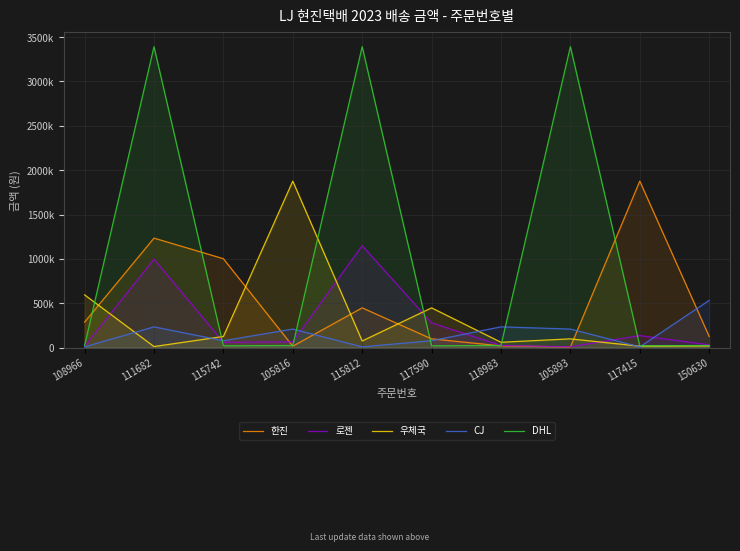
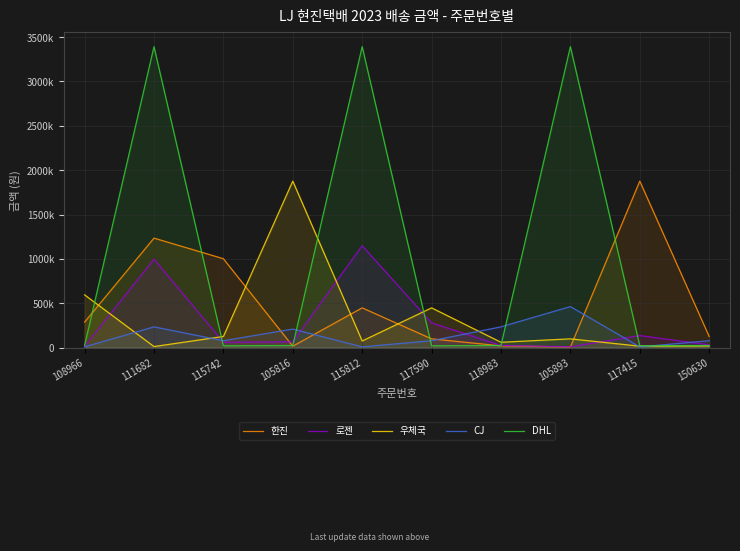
CJ, 105893: 200000 -> 500000
CJ, 150630: 500000 -> 100000
